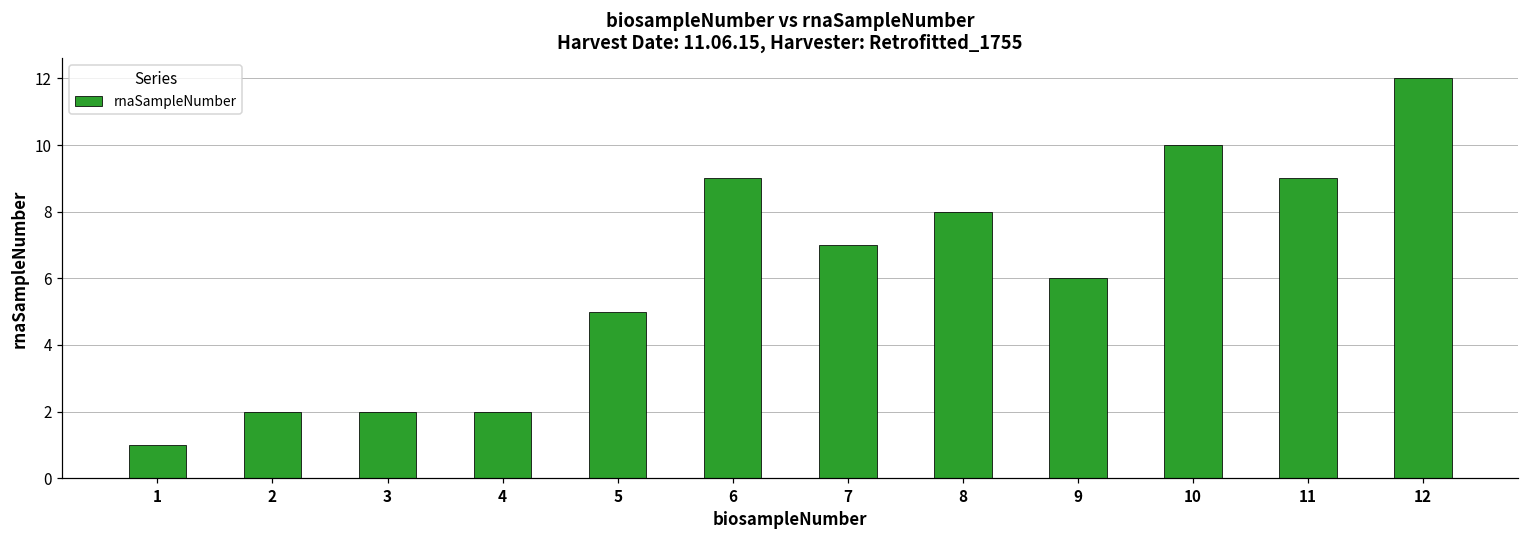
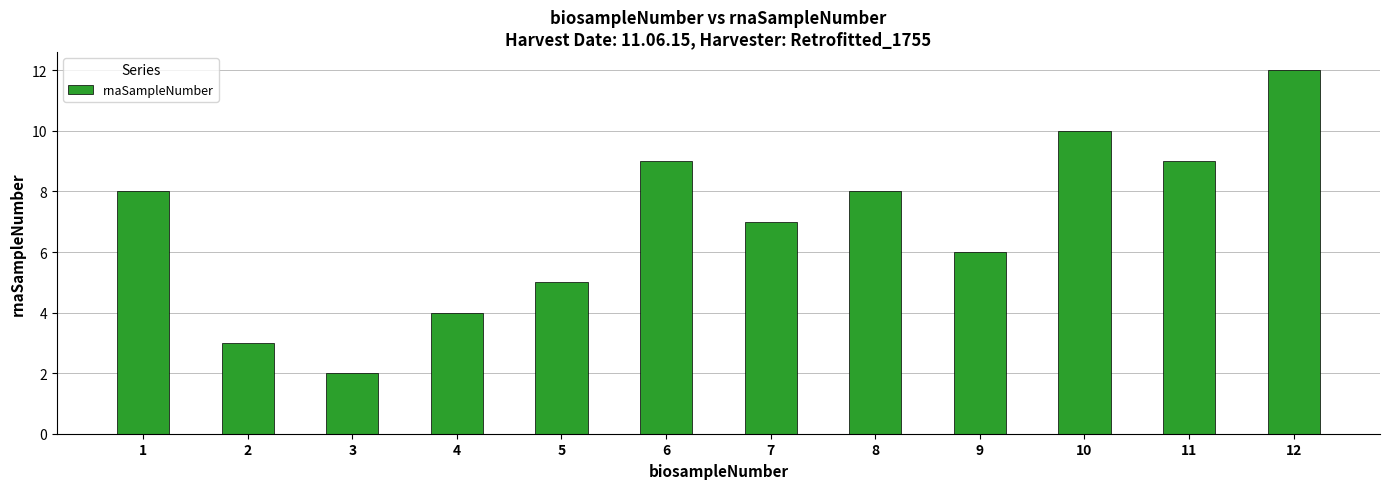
1: 1 -> 8
2: 2 -> 3
4: 2 -> 4
